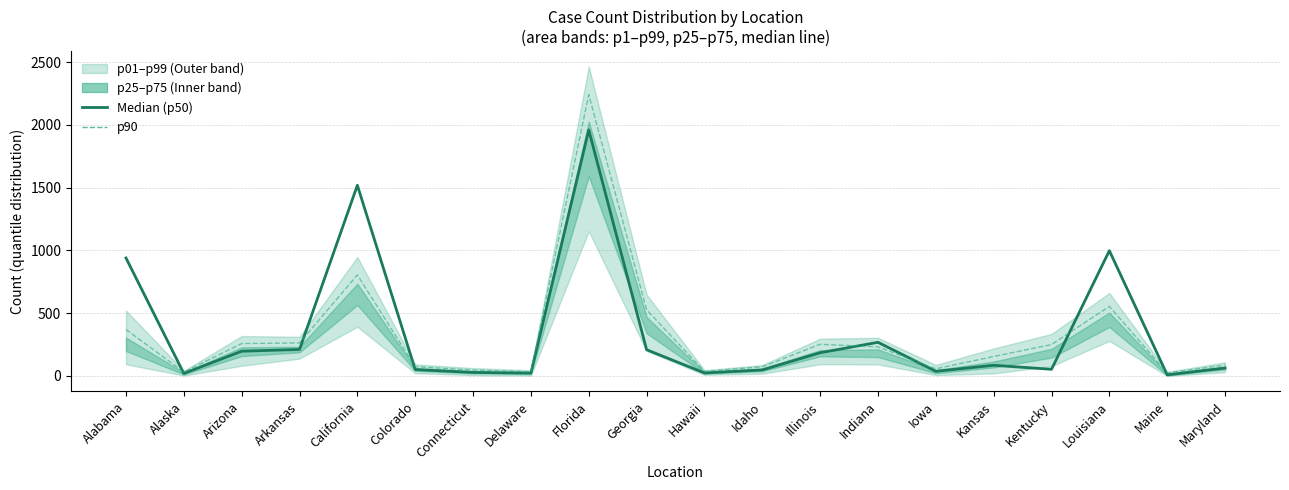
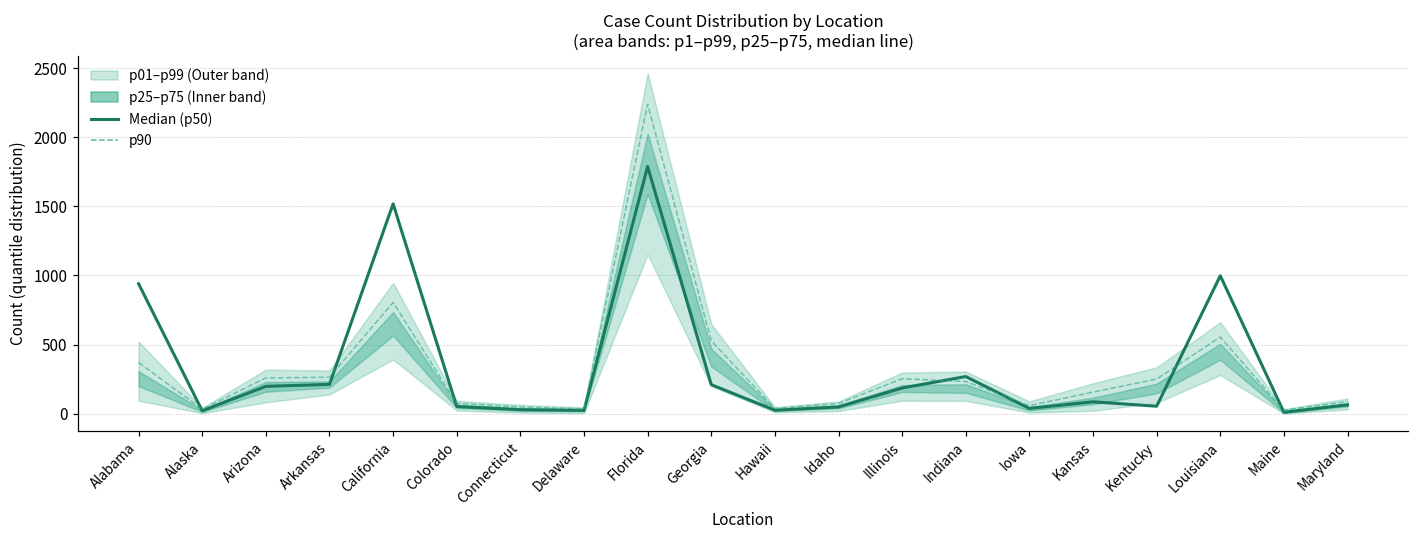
Median (p50), Florida: 1960 -> 1790
